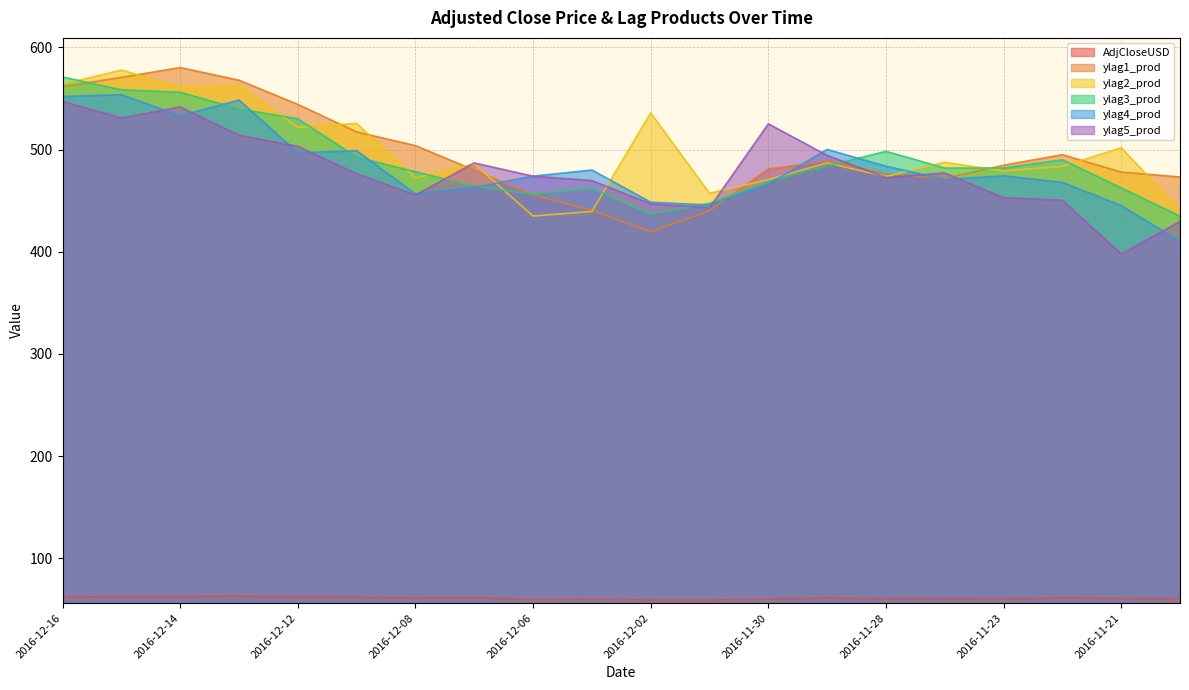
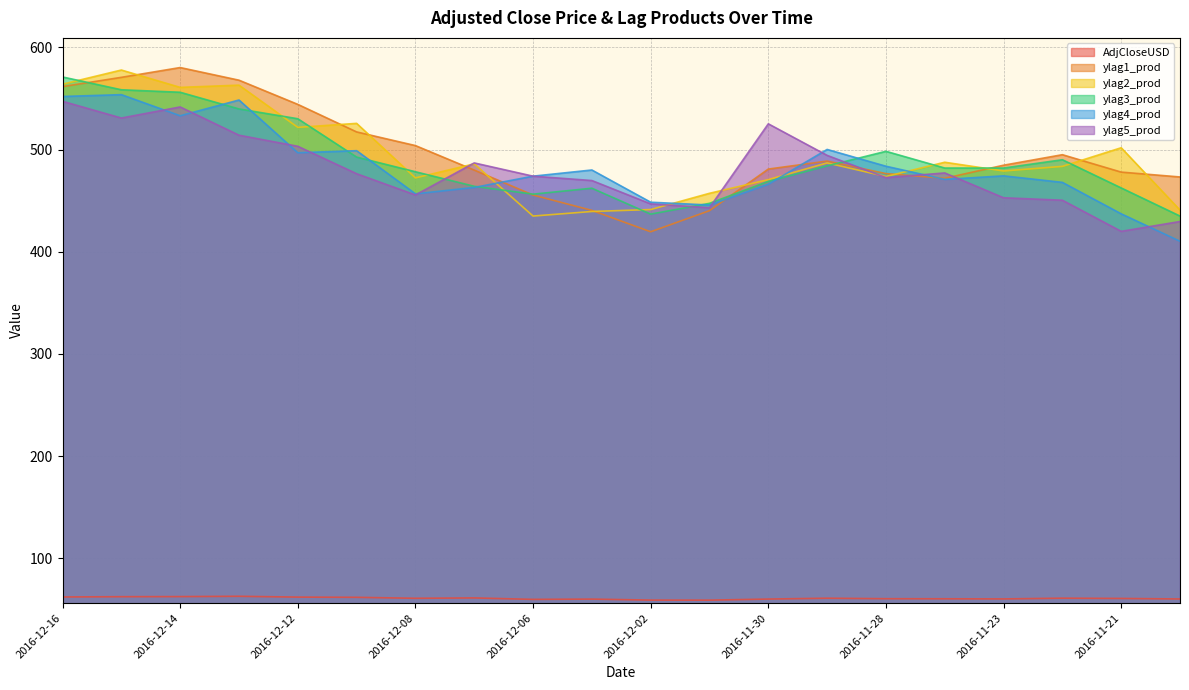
ylag2_prod, 2016-12-02: 536 -> 441
ylag4_prod, 2016-11-21: 445 -> 437
ylag5_prod, 2016-11-21: 398 -> 420
